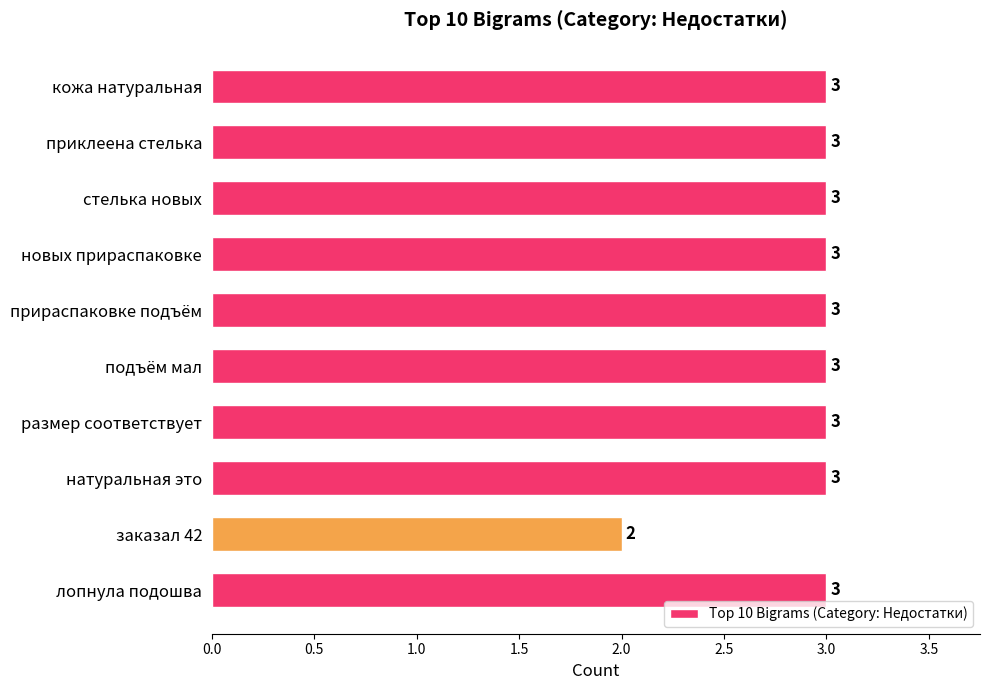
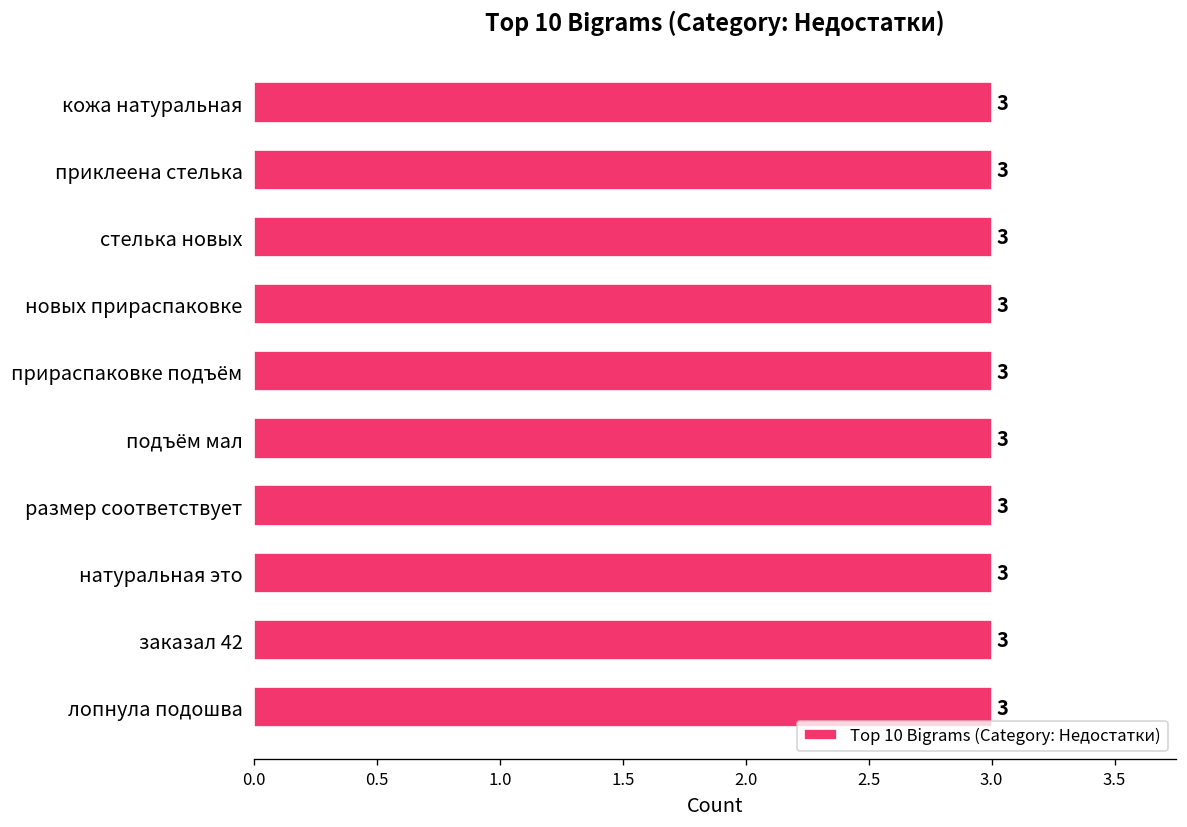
заказал 42: 2 -> 3
